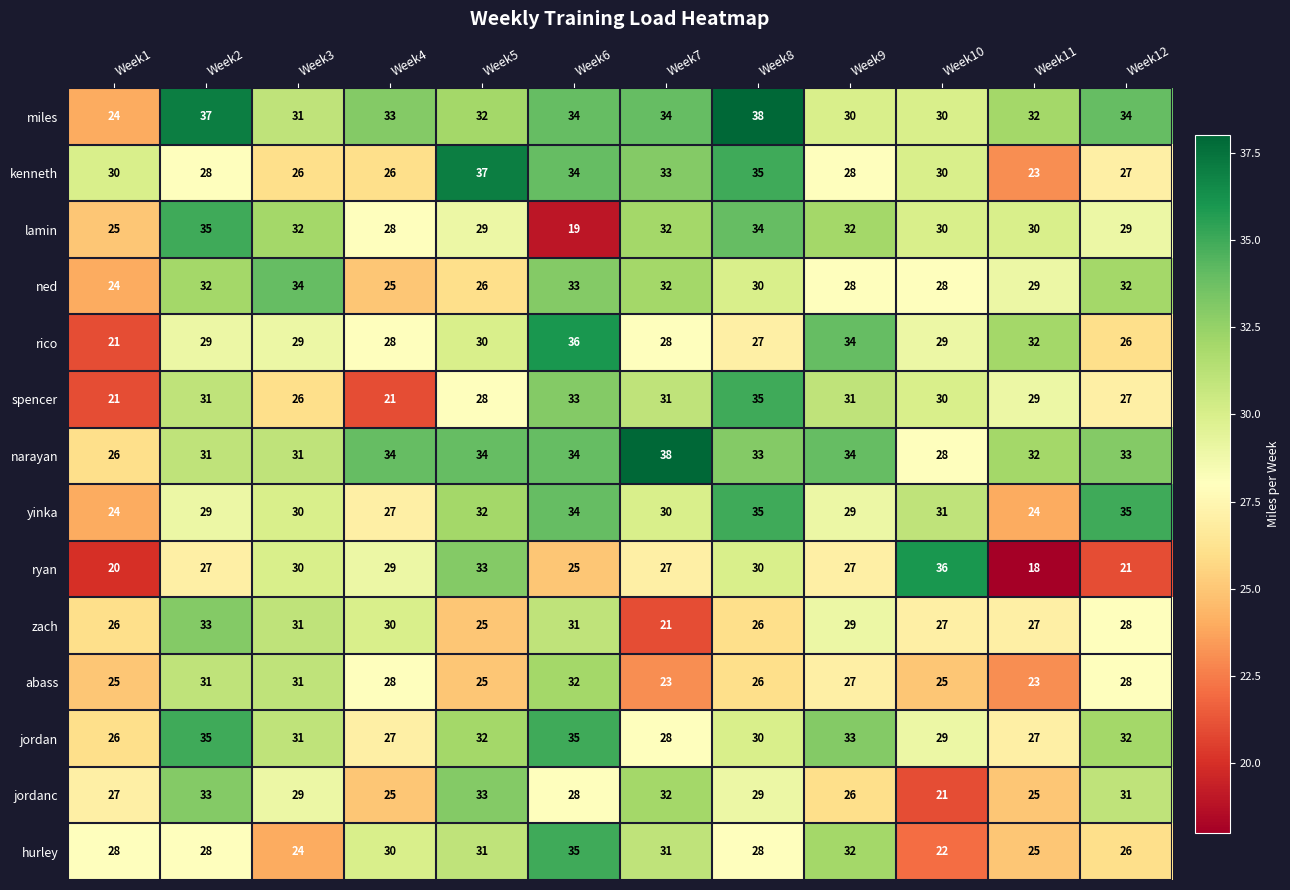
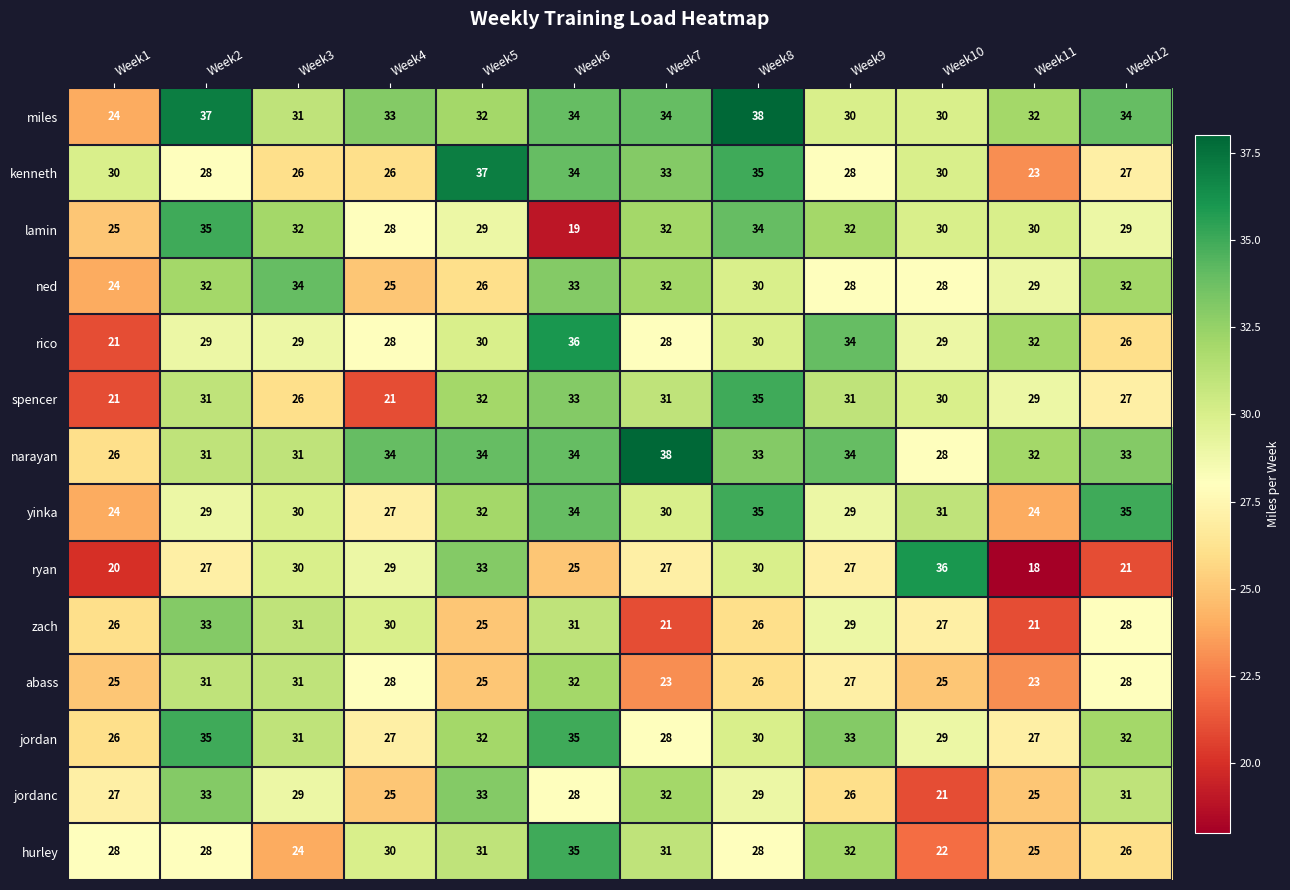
rico, Week8: 27 -> 30
spencer, Week5: 28 -> 32
zach, Week11: 27 -> 21
